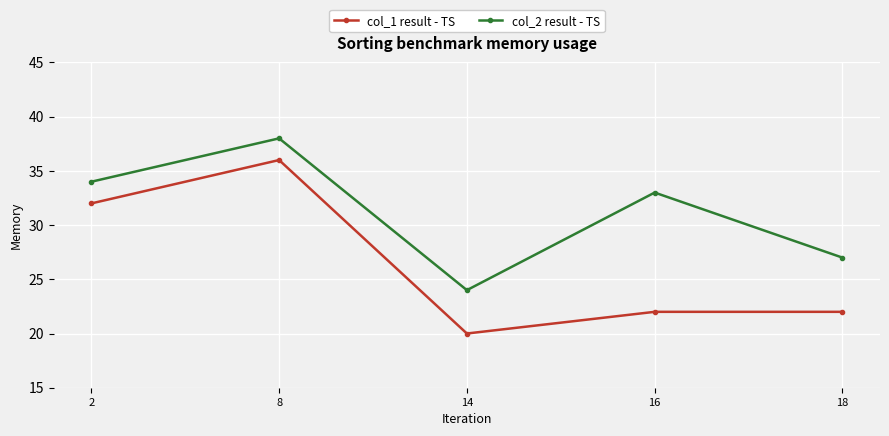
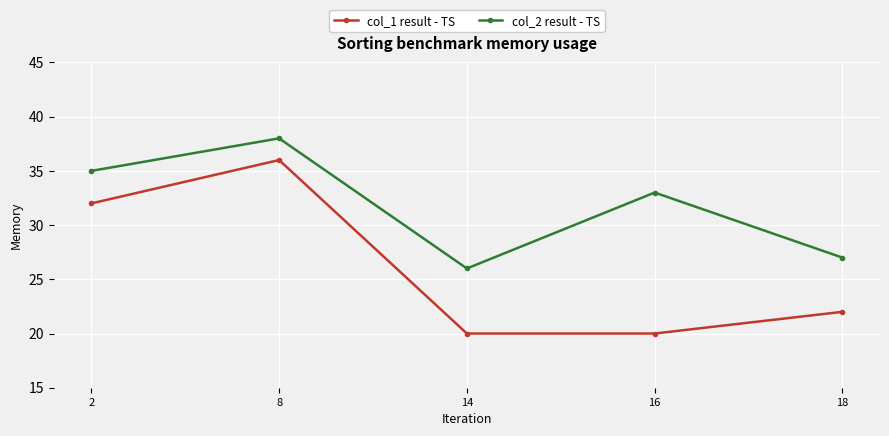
col_2 result - TS, 2: 34 -> 35
col_2 result - TS, 14: 24 -> 26
col_1 result - TS, 16: 22 -> 20
